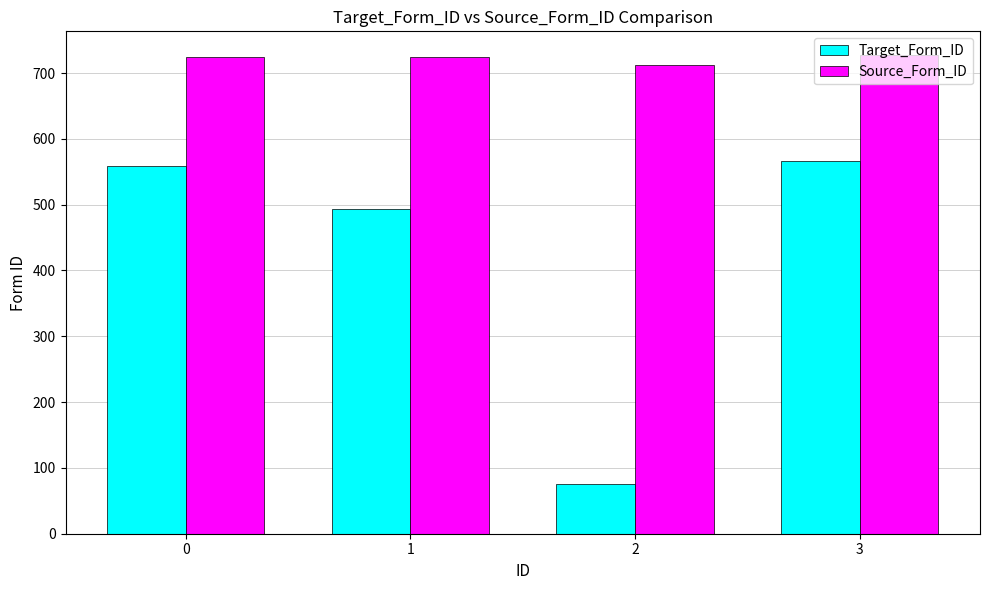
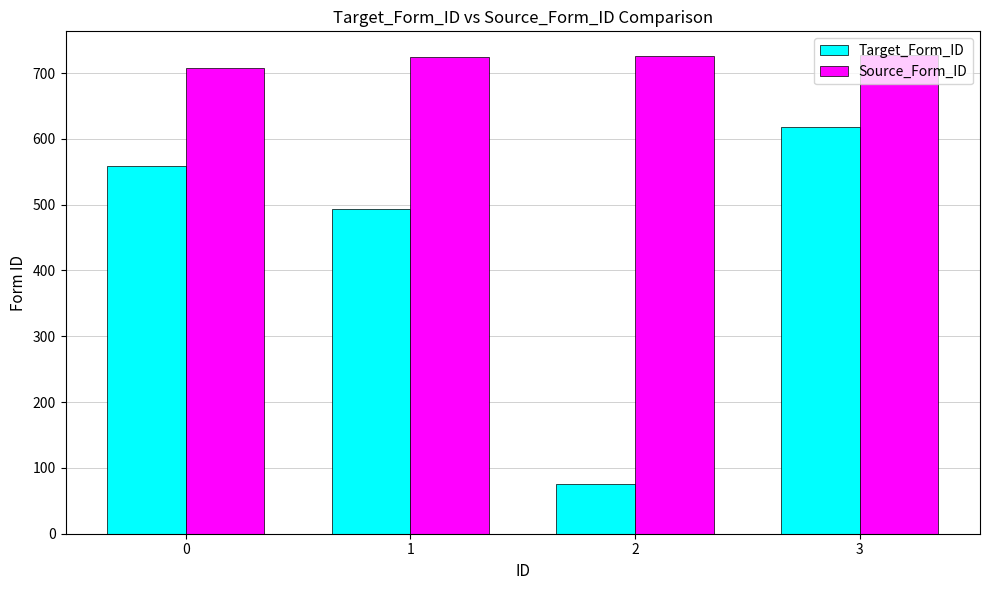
Source_Form_ID, 0: 720 -> 710
Source_Form_ID, 2: 710 -> 730
Target_Form_ID, 3: 570 -> 620
